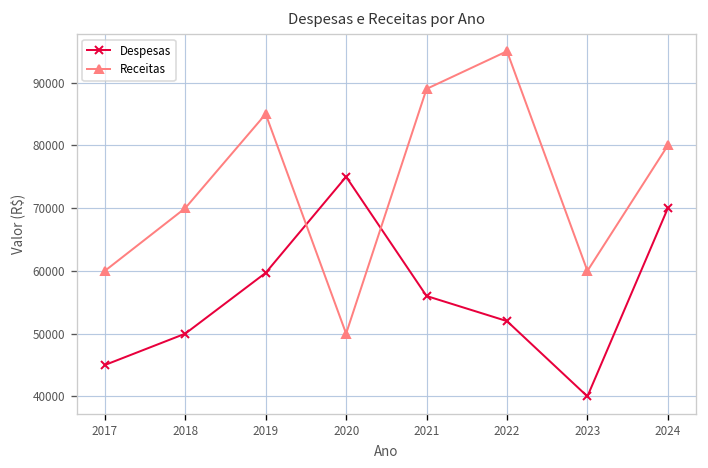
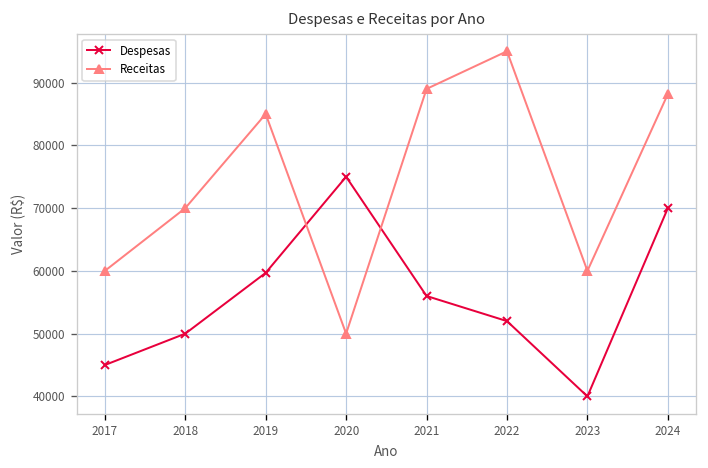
Receitas, 2024: 80000 -> 88000
